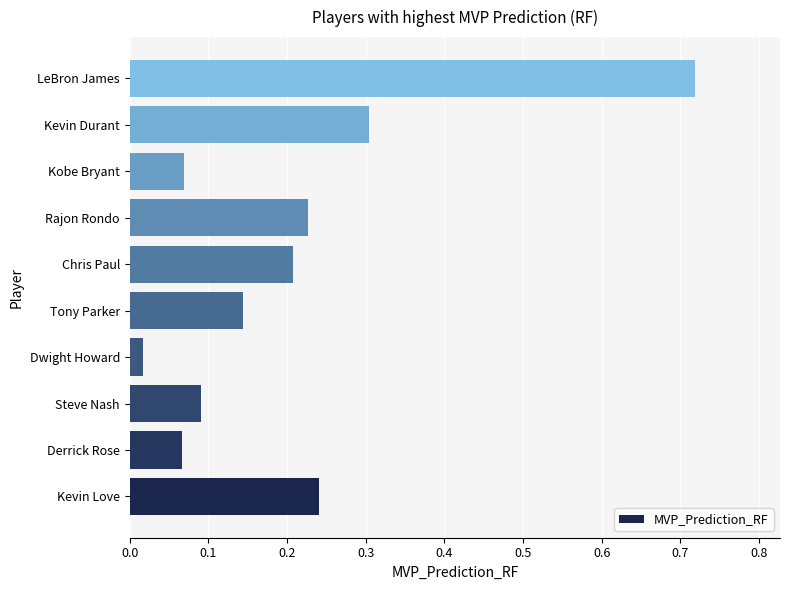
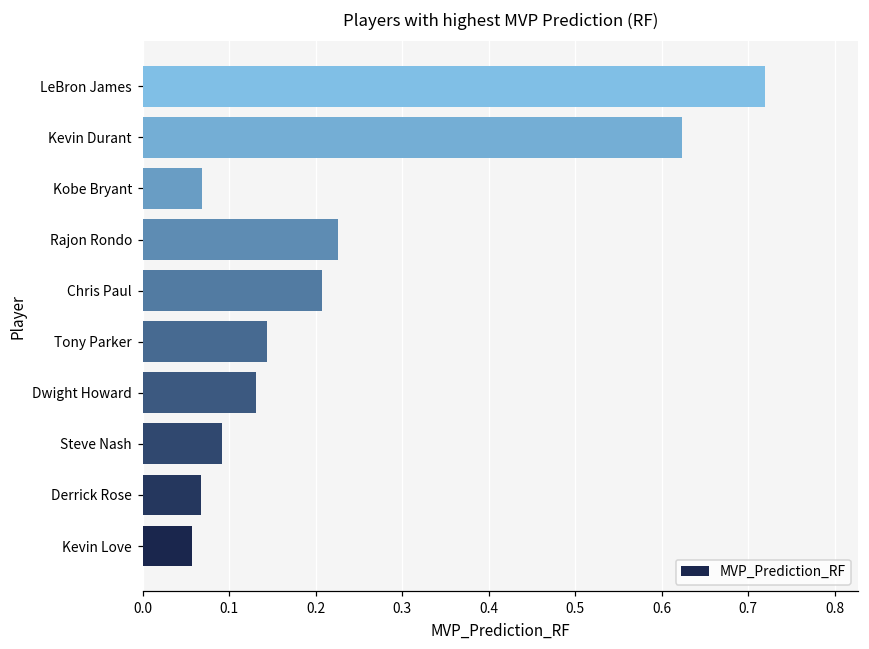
Kevin Durant: 0.30 -> 0.62
Dwight Howard: 0.02 -> 0.13
Kevin Love: 0.24 -> 0.06
